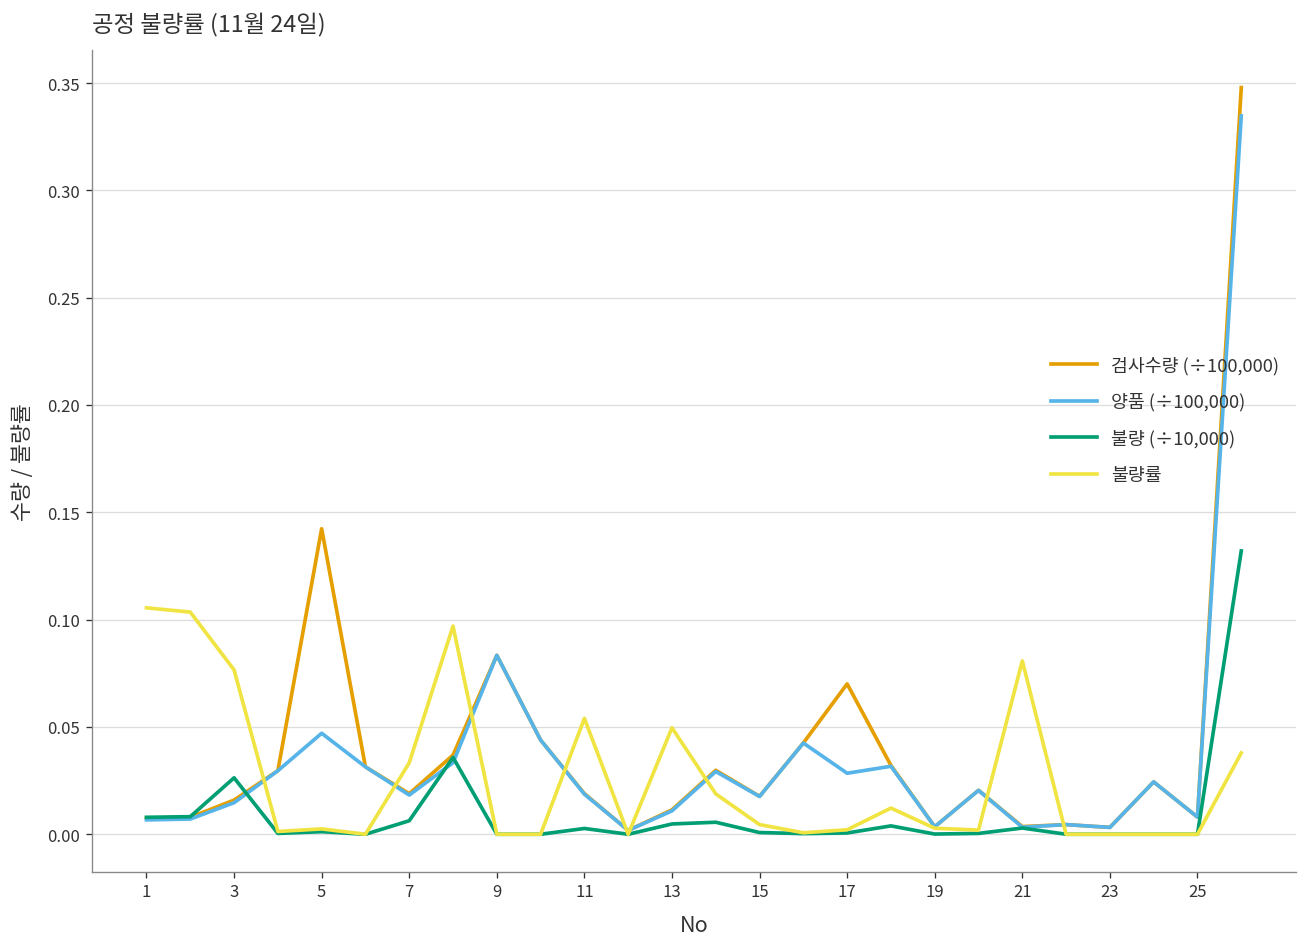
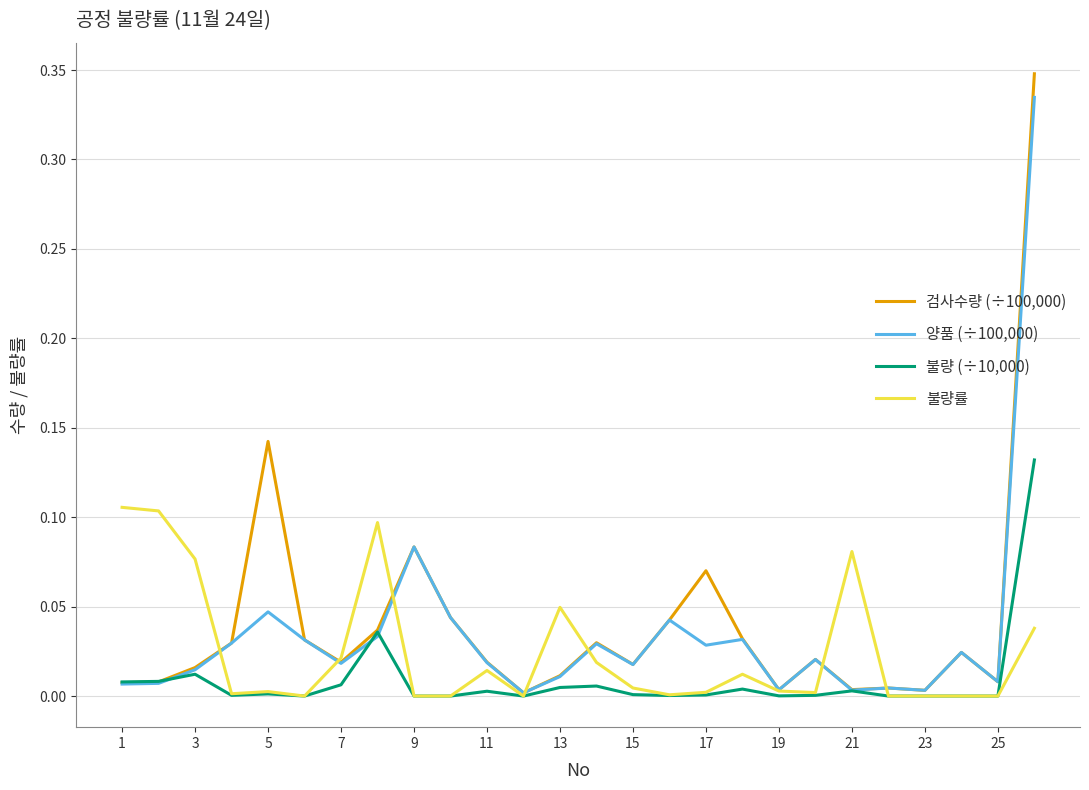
불량 (÷10,000), 3: 0.026 -> 0.012
불량률, 7: 0.033 -> 0.021
불량률, 11: 0.054 -> 0.014
